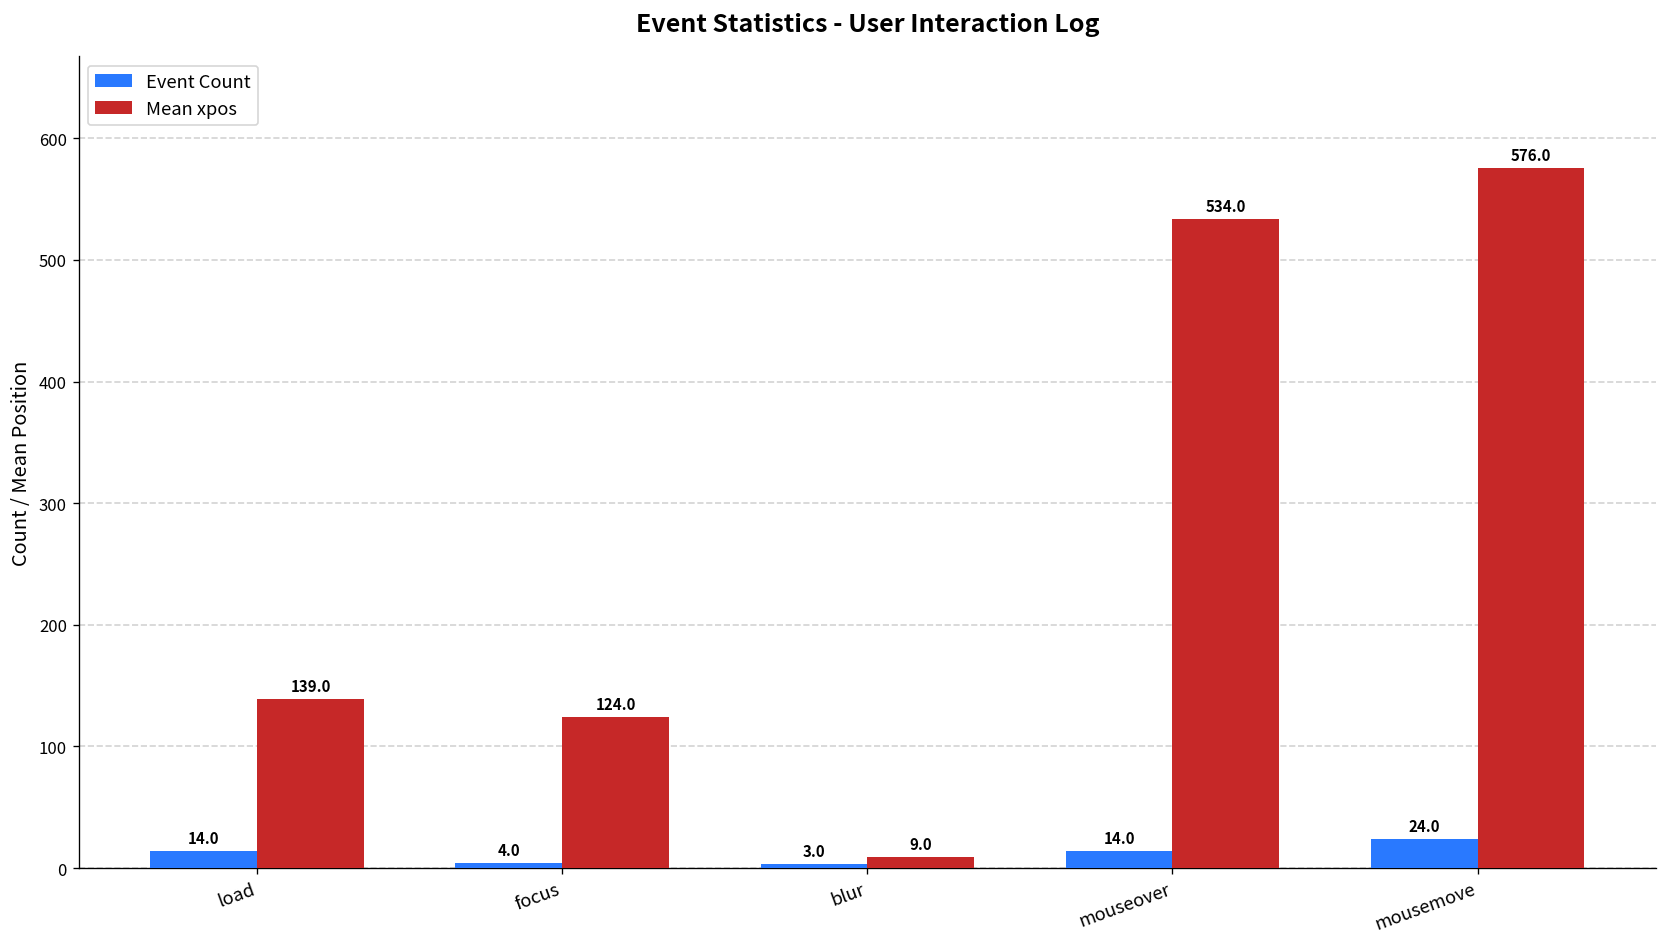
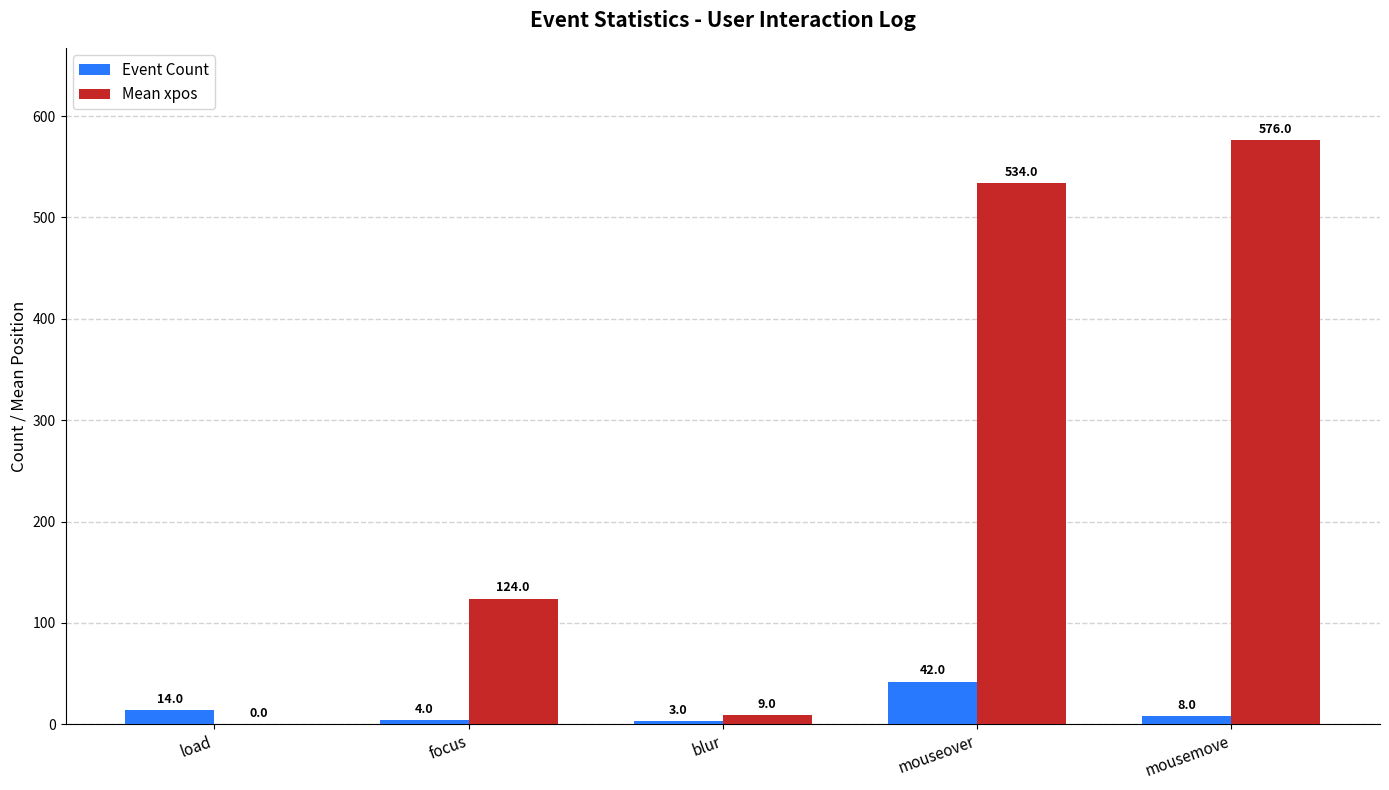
Mean xpos, load: 139.0 -> 0.0
Event Count, mouseover: 14.0 -> 42.0
Event Count, mousemove: 24.0 -> 8.0
